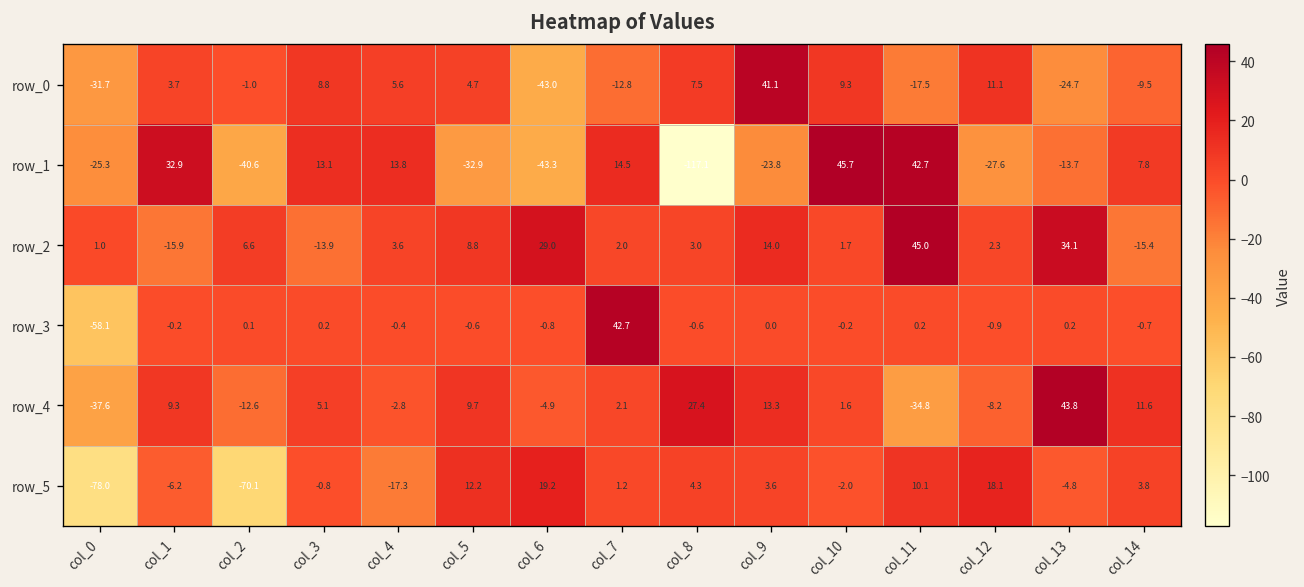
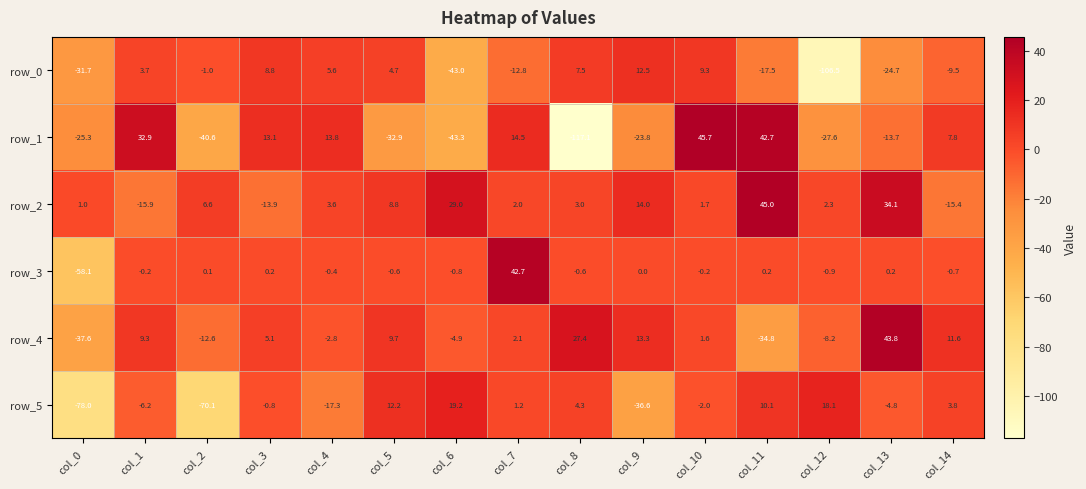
row_0, col_9: 41.1 -> 12.5
row_0, col_12: 11.1 -> -106.5
row_5, col_9: 3.6 -> -36.6
